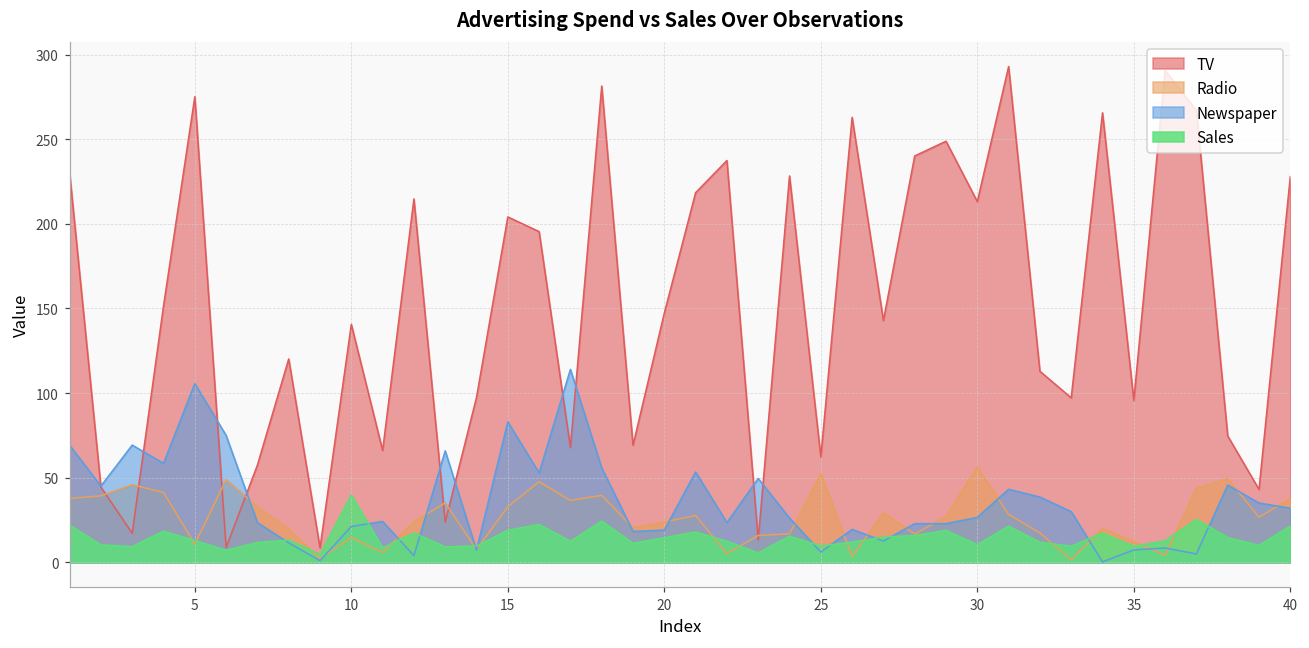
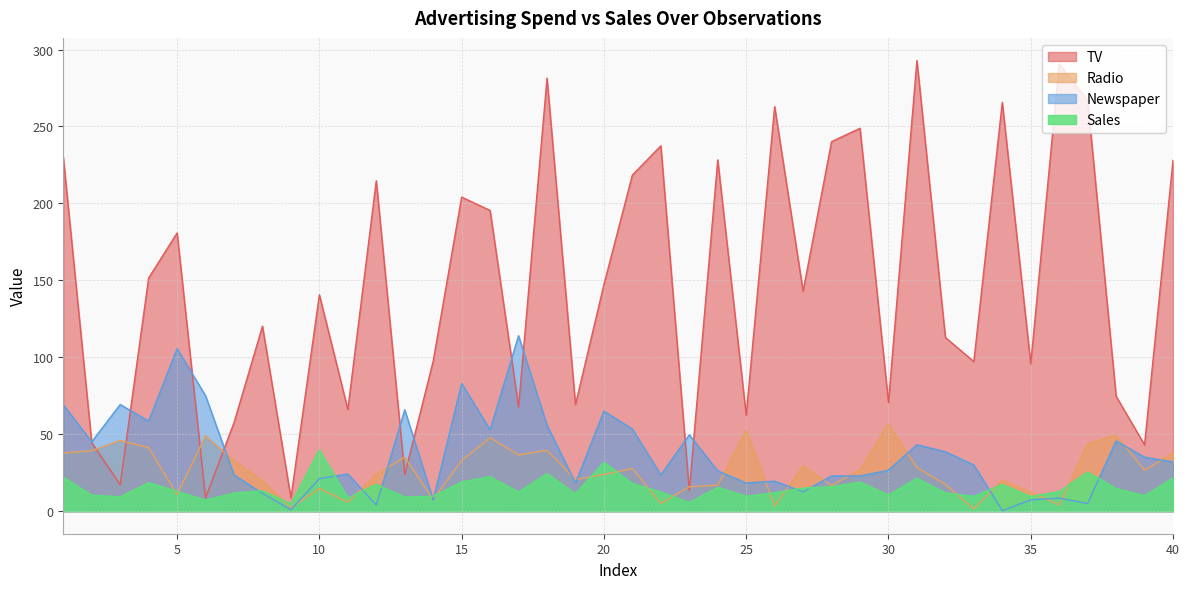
TV, 5: 275 -> 181
Newspaper, 20: 19 -> 65
Sales, 20: 15 -> 32
Newspaper, 25: 6 -> 18
TV, 30: 213 -> 71
